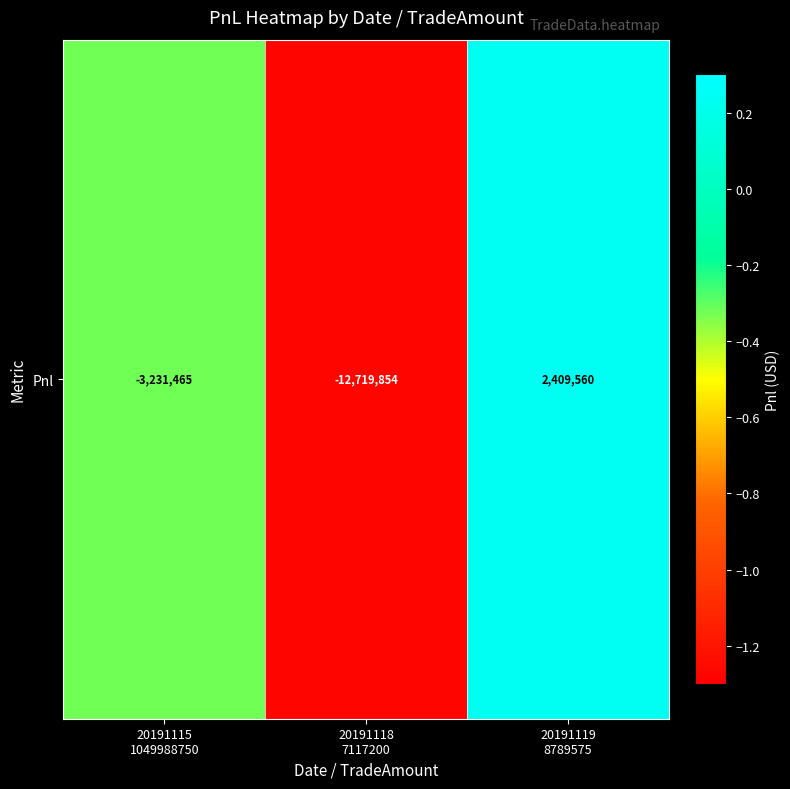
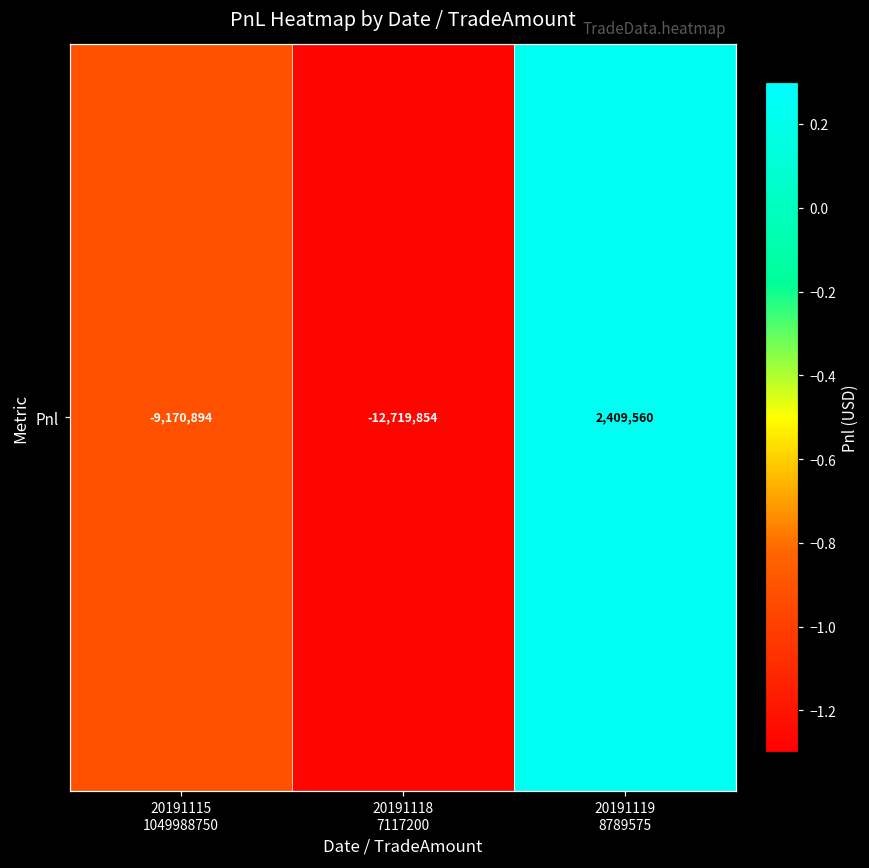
Pnl, 20191115 1049988750: -3,231,465 -> -9,170,894
